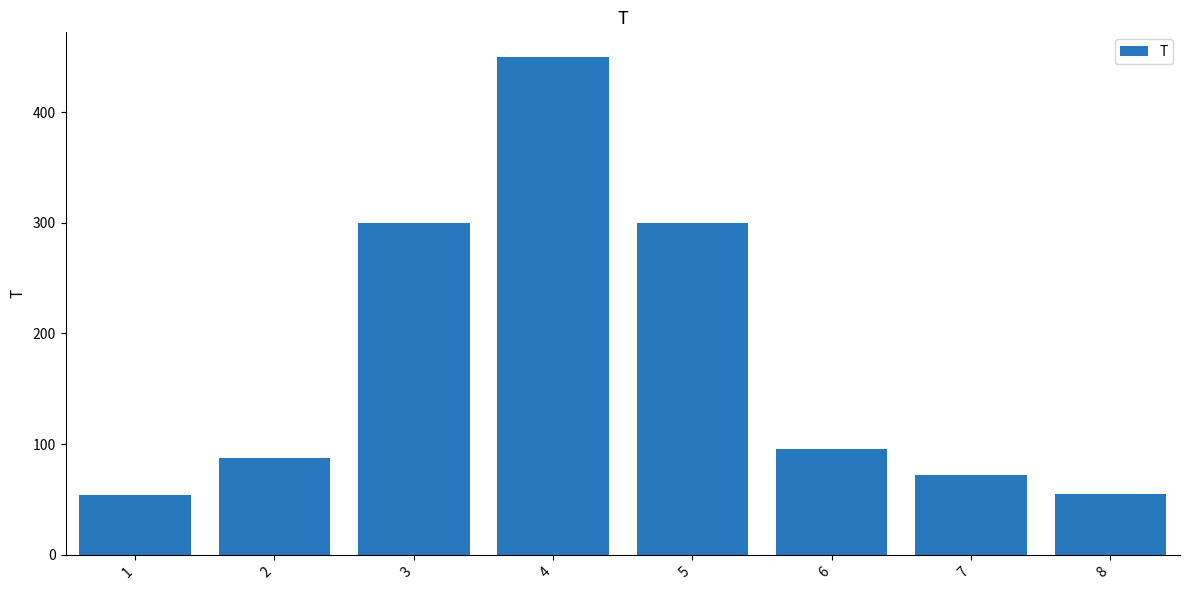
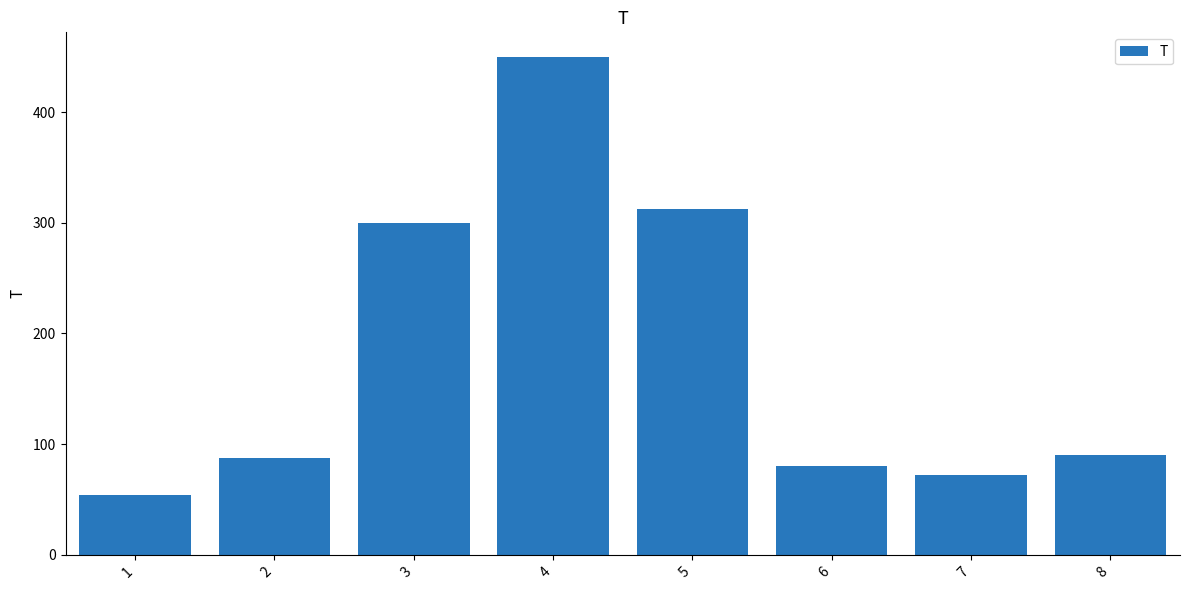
5: 300 -> 312
6: 96 -> 81
8: 55 -> 90
